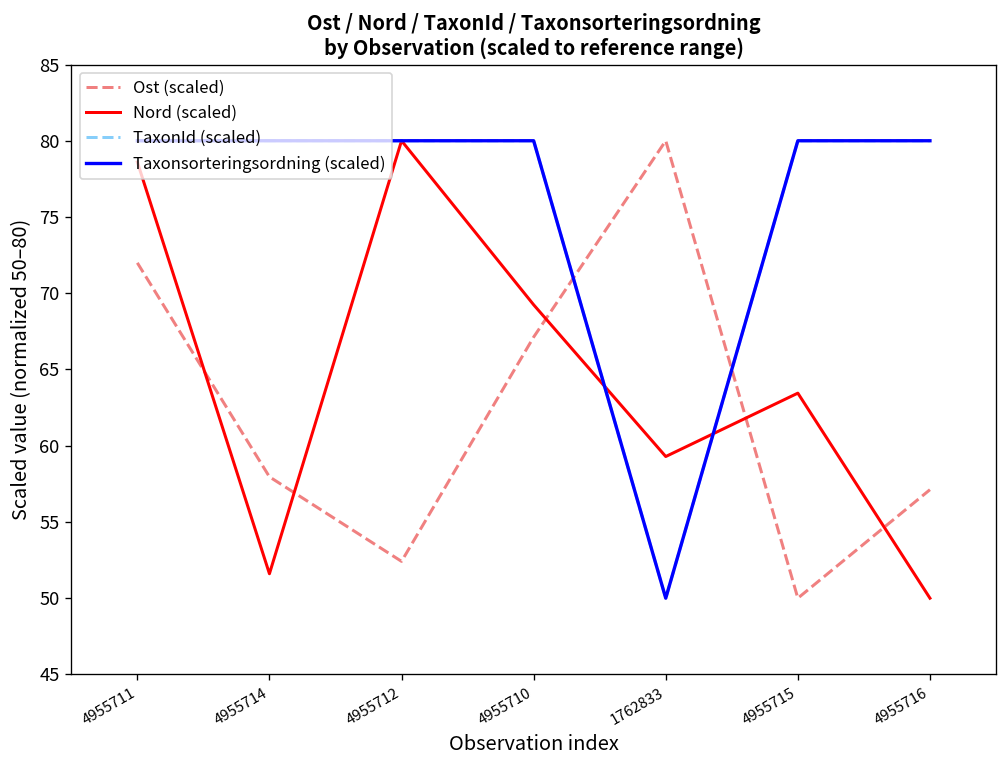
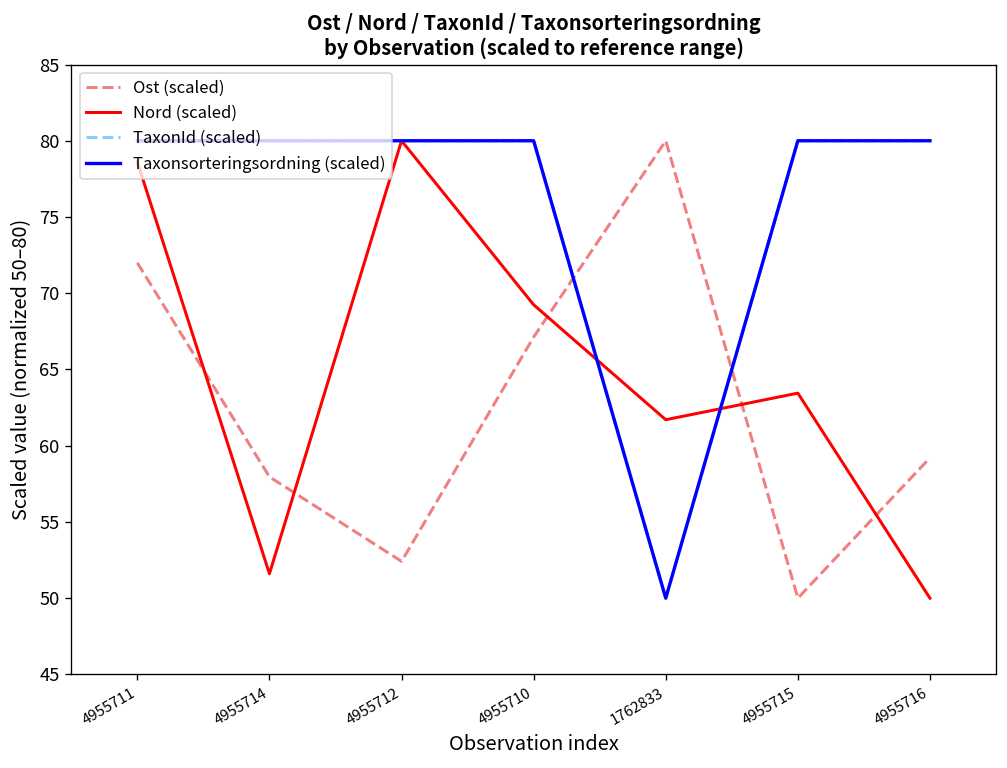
Nord (scaled), 1762833: 59.3 -> 61.7
Ost (scaled), 4955716: 57.1 -> 59.2
